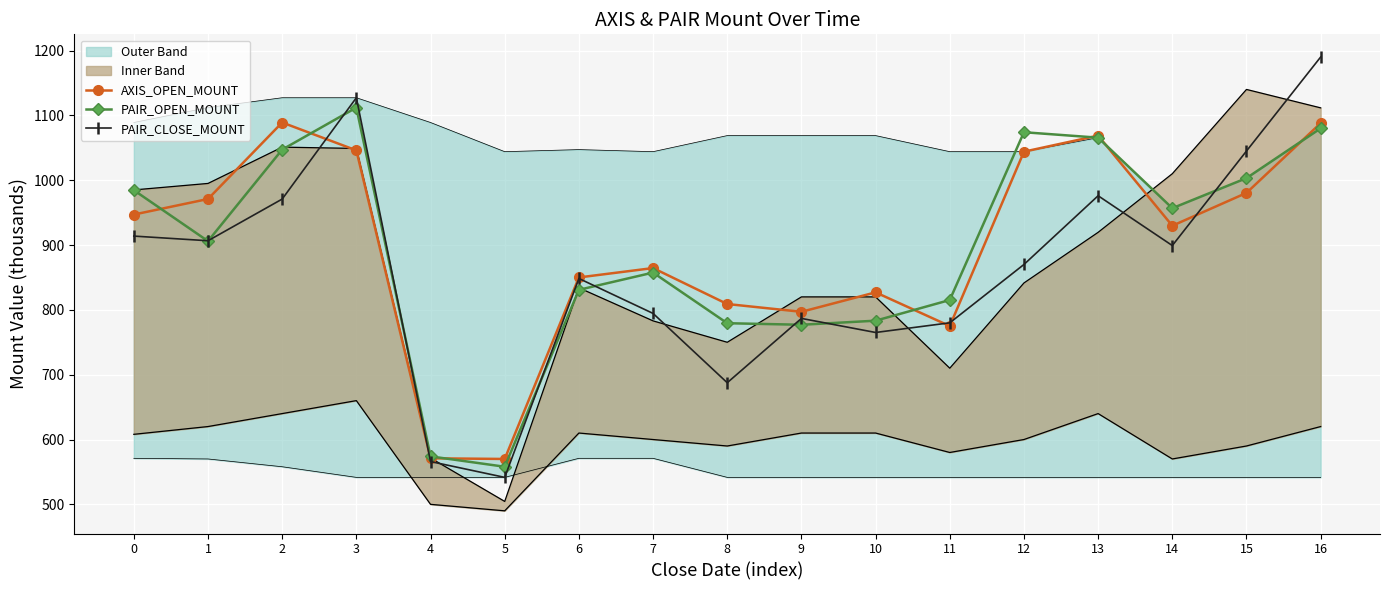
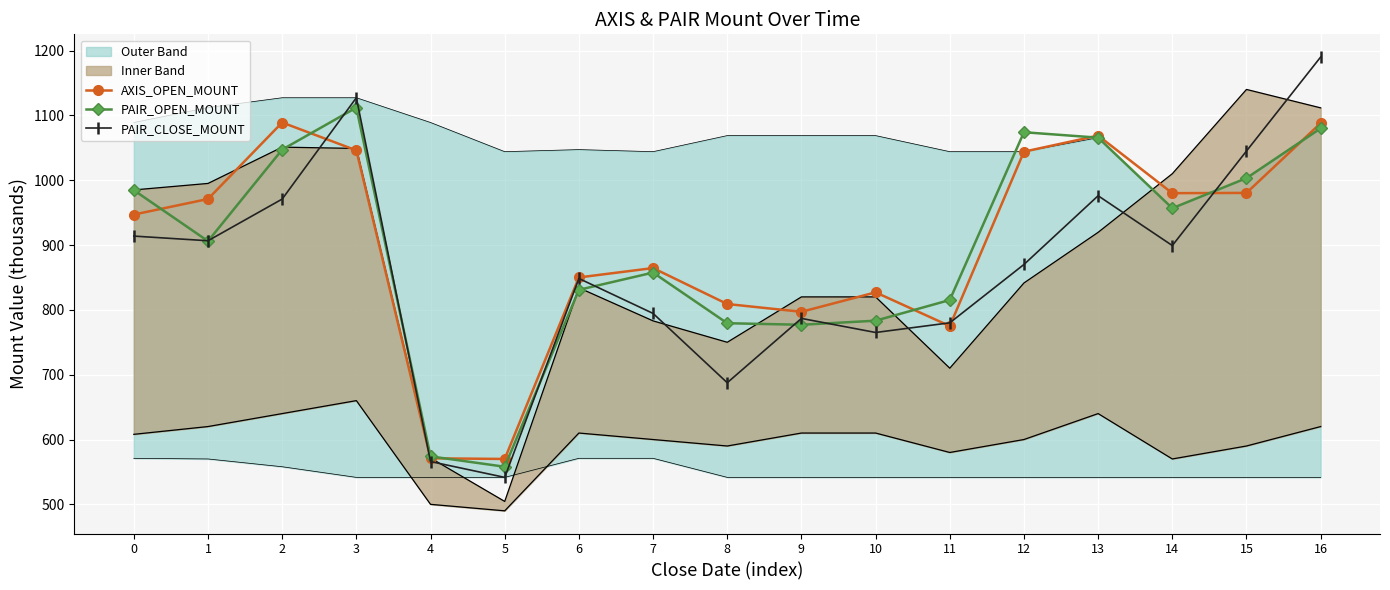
AXIS_OPEN_MOUNT, 14: 930 -> 980
